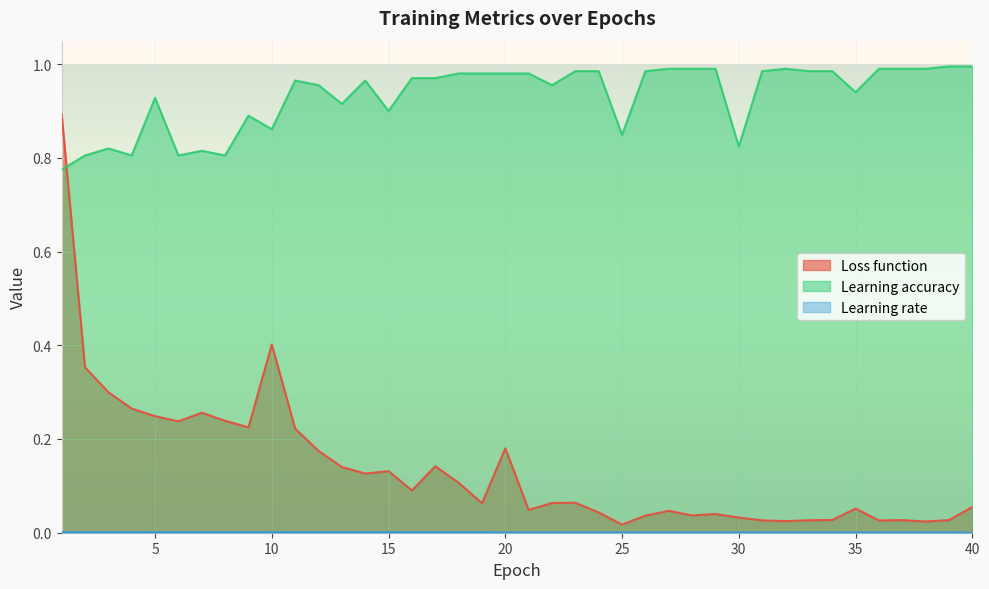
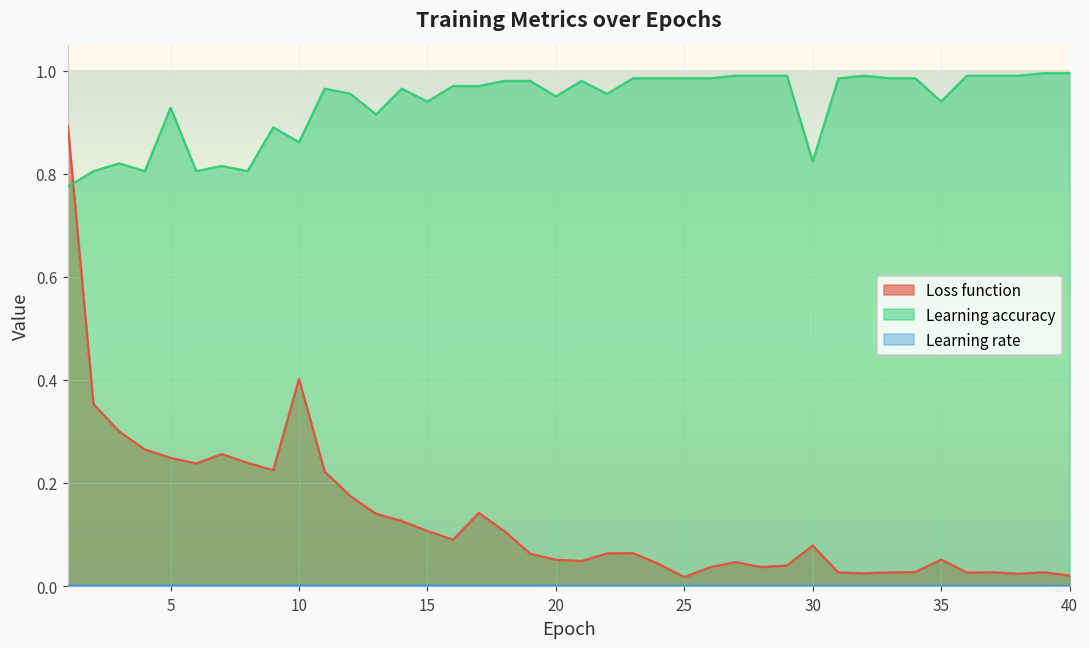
Loss function, 15: 0.13 -> 0.11
Learning accuracy, 15: 0.90 -> 0.94
Loss function, 20: 0.18 -> 0.05
Learning accuracy, 20: 0.98 -> 0.95
Learning accuracy, 25: 0.85 -> 0.99
Loss function, 30: 0.03 -> 0.08
Loss function, 40: 0.05 -> 0.02
